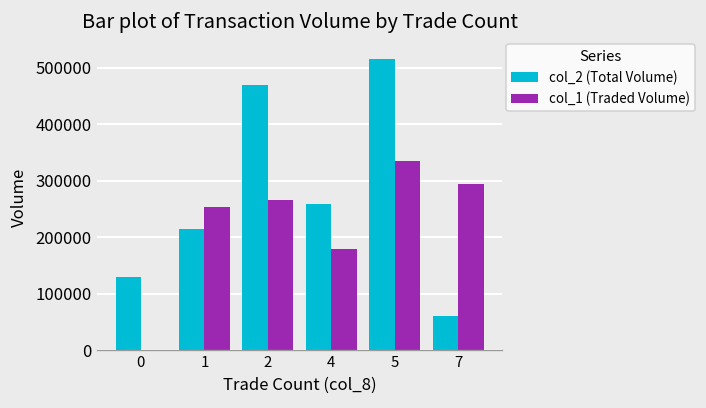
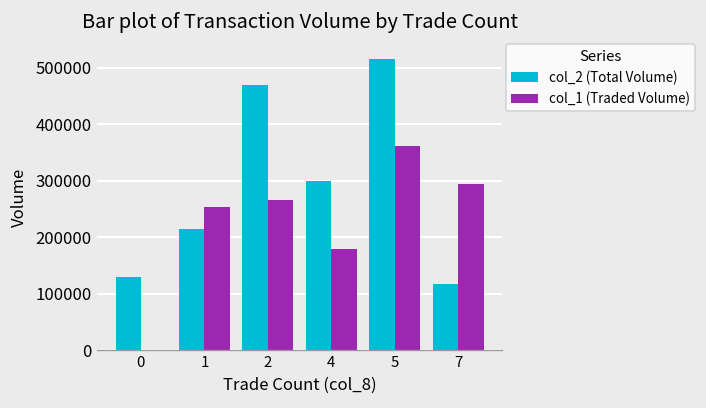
col_2 (Total Volume), 4: 260000 -> 300000
col_1 (Traded Volume), 5: 340000 -> 360000
col_2 (Total Volume), 7: 60000 -> 120000
